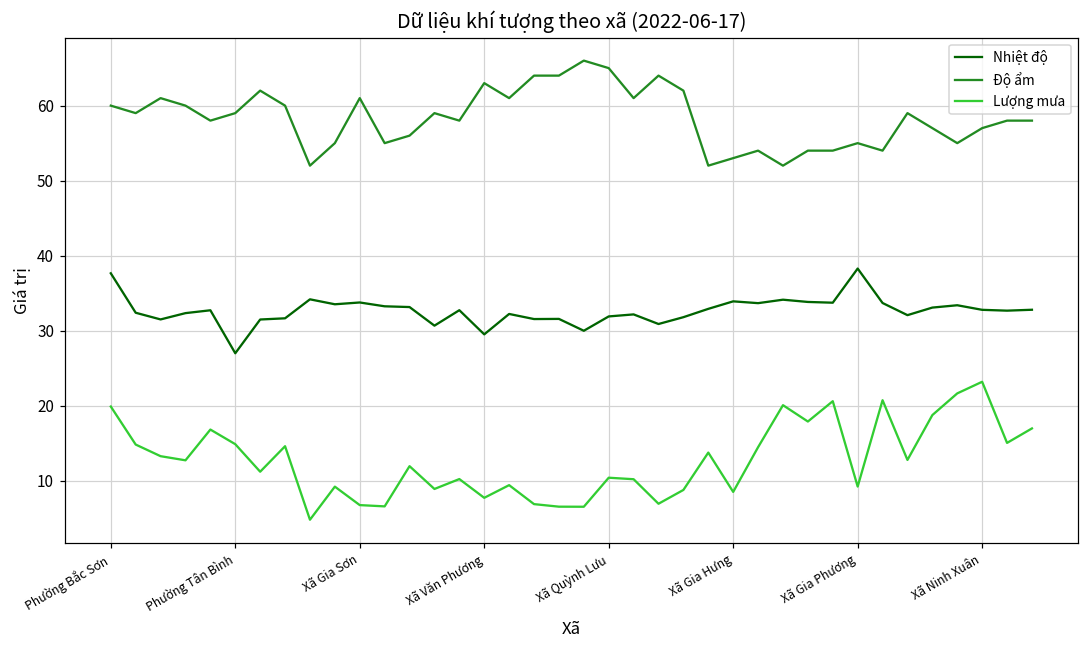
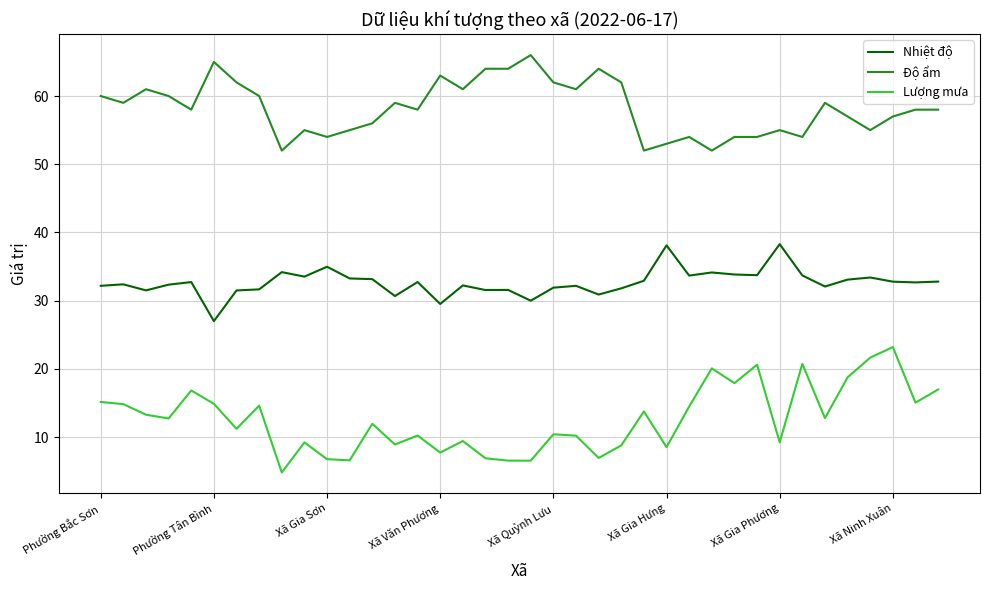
Nhiệt độ, Phường Bắc Sơn: 38 -> 32
Lượng mưa, Phường Bắc Sơn: 20 -> 15
Độ ẩm, Phường Tân Bình: 59 -> 65
Nhiệt độ, Xã Gia Sơn: 34 -> 35
Độ ẩm, Xã Gia Sơn: 61 -> 54
Độ ẩm, Xã Quỳnh Lưu: 65 -> 62
Nhiệt độ, Xã Gia Hưng: 34 -> 38
